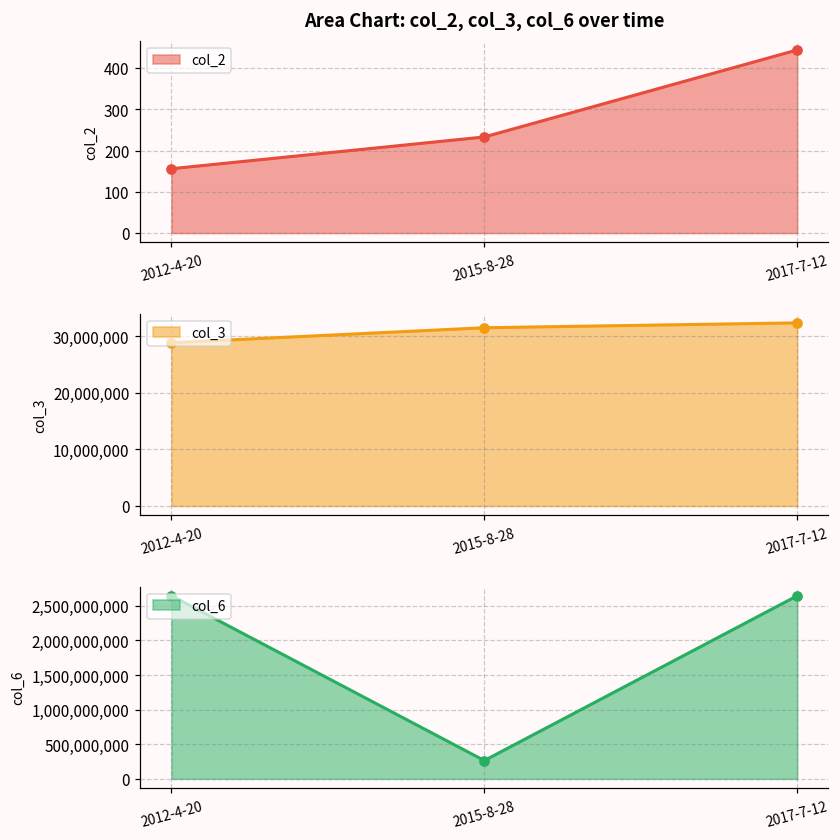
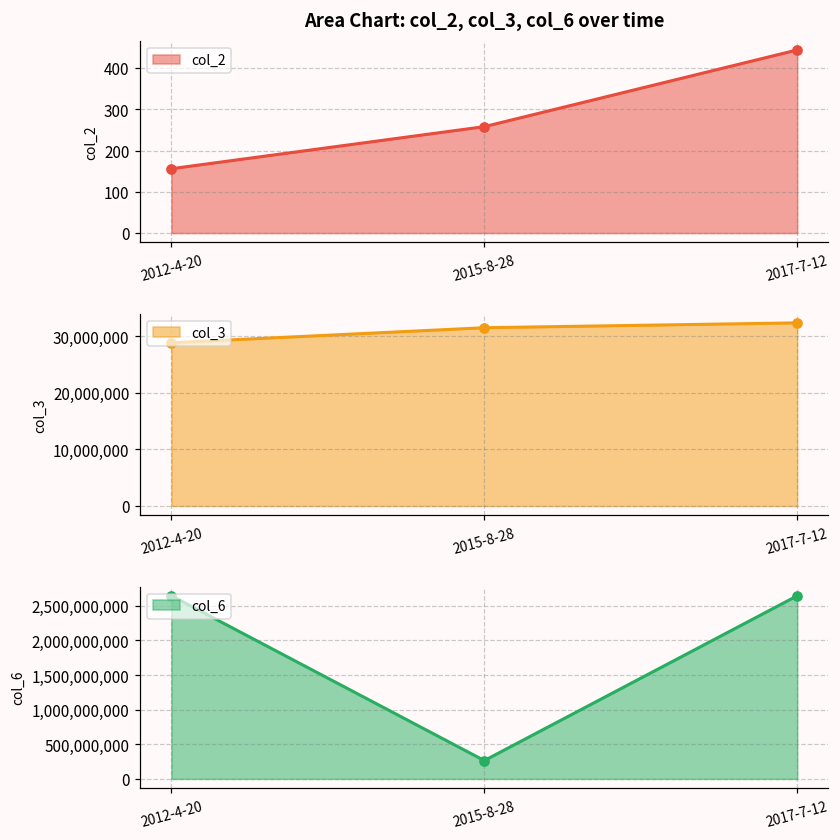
Area Chart: col_2, col_3, col_6 over time, 2015-8-28: 230 -> 260
